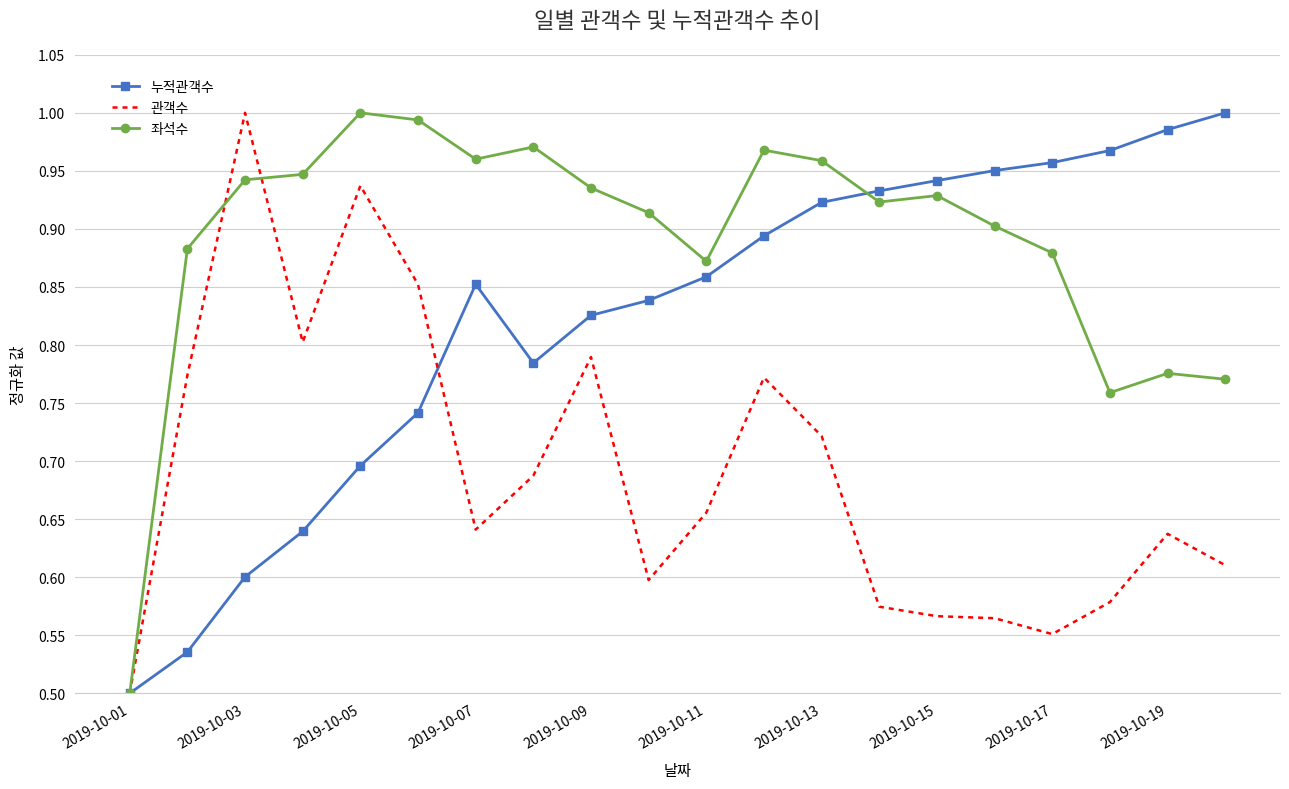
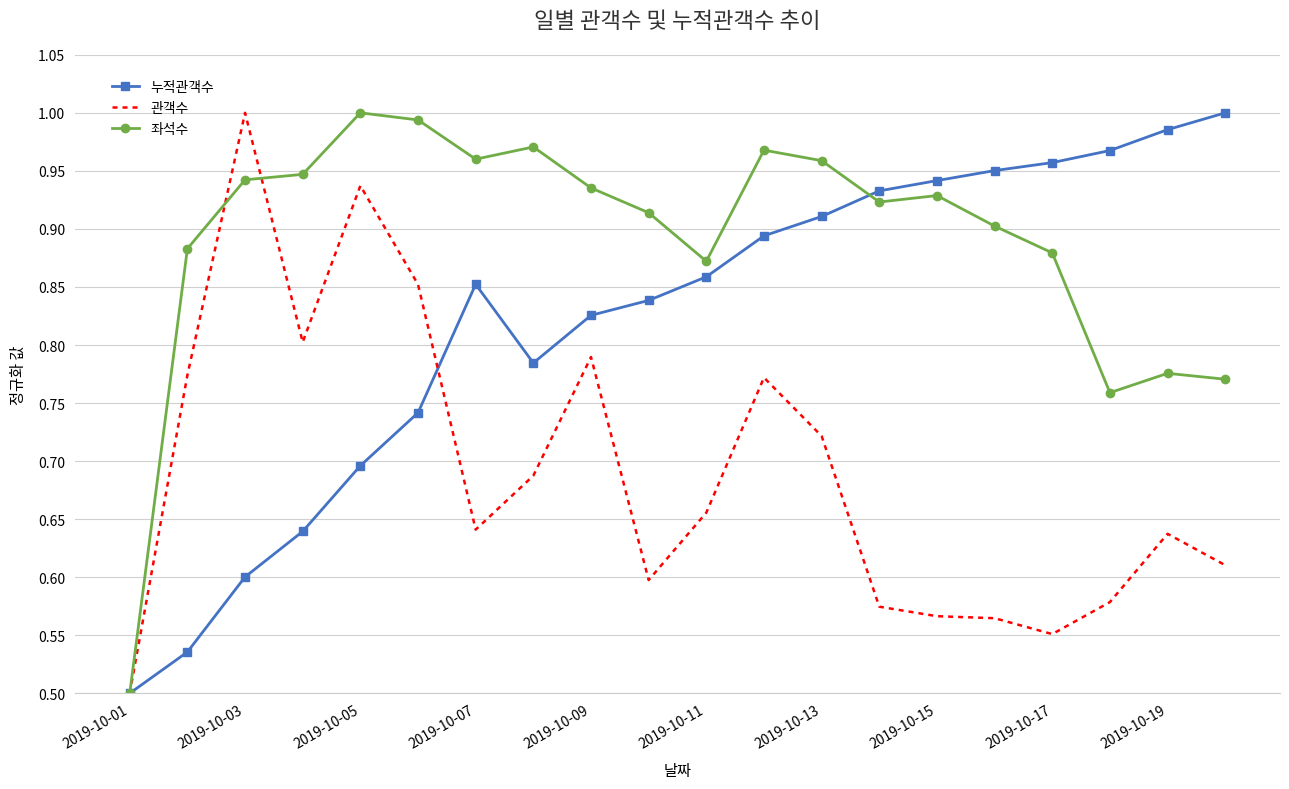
누적관객수, 2019-10-13: 0.923 -> 0.911
